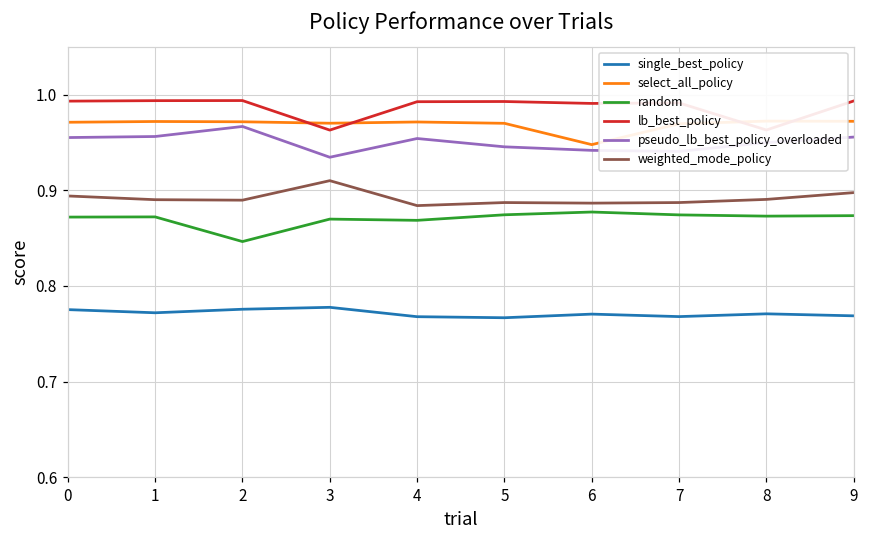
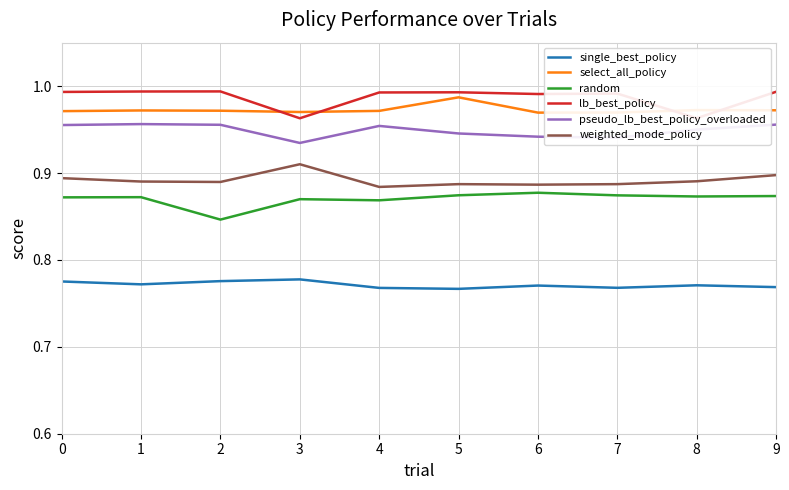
pseudo_lb_best_policy_overloaded, 2: 0.97 -> 0.96
select_all_policy, 5: 0.97 -> 0.99
select_all_policy, 6: 0.95 -> 0.97
